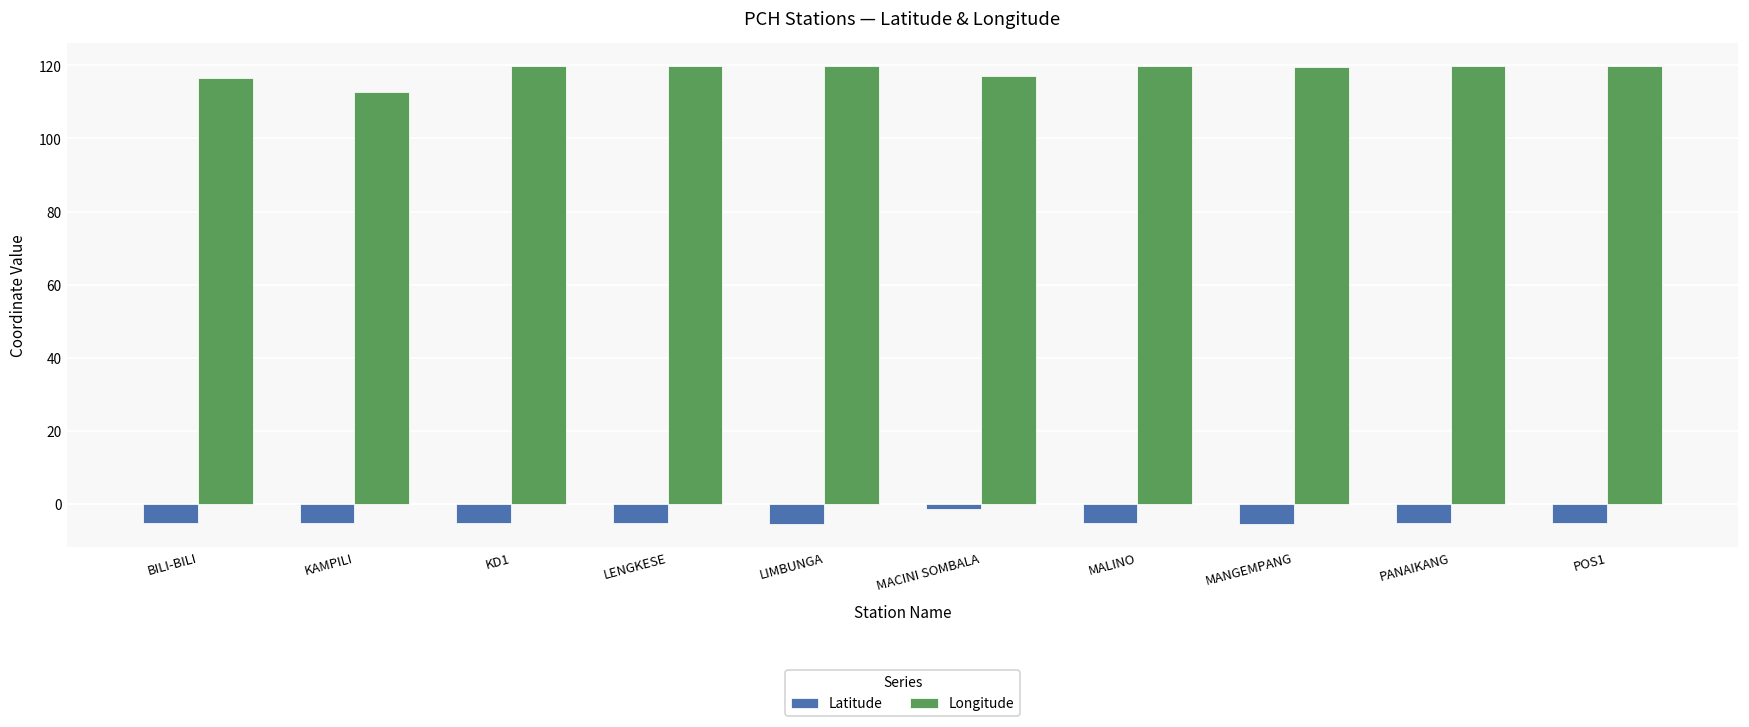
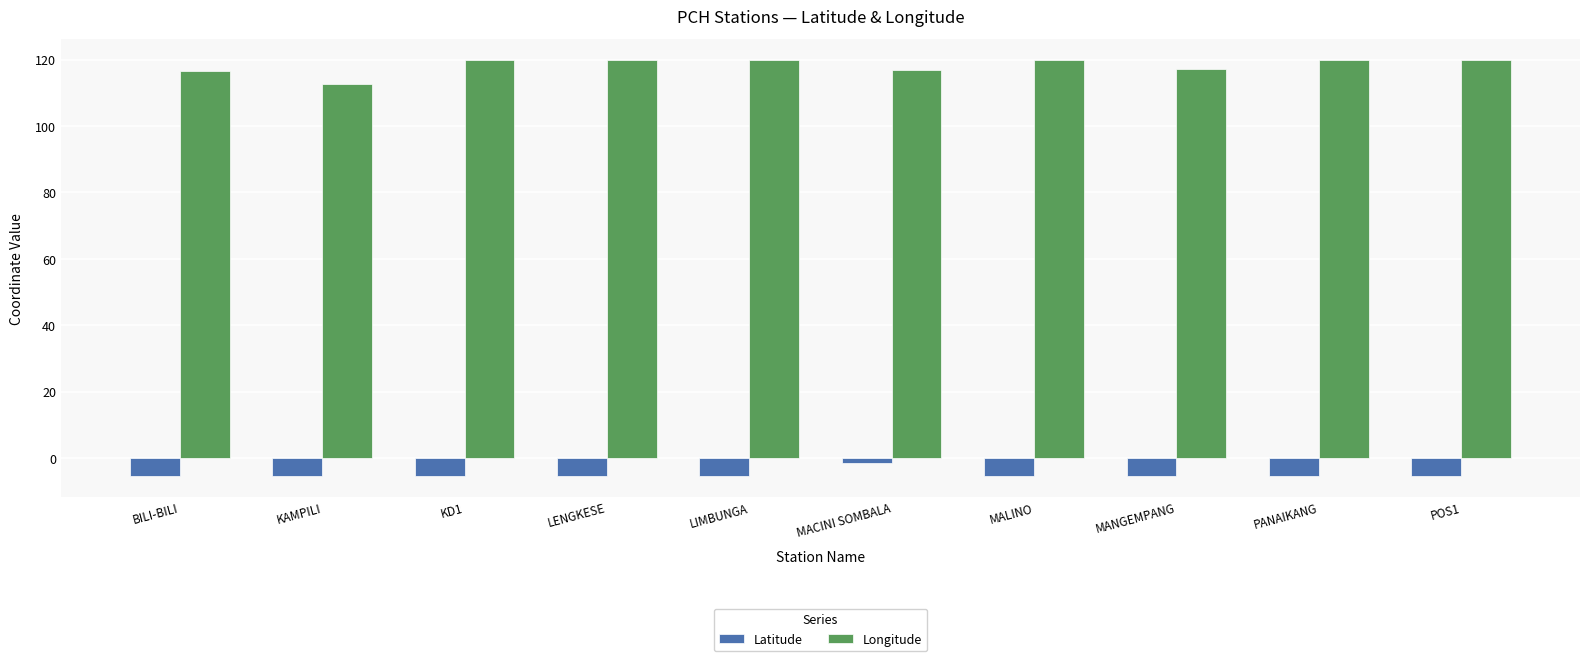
Longitude, MANGEMPANG: 120 -> 117
